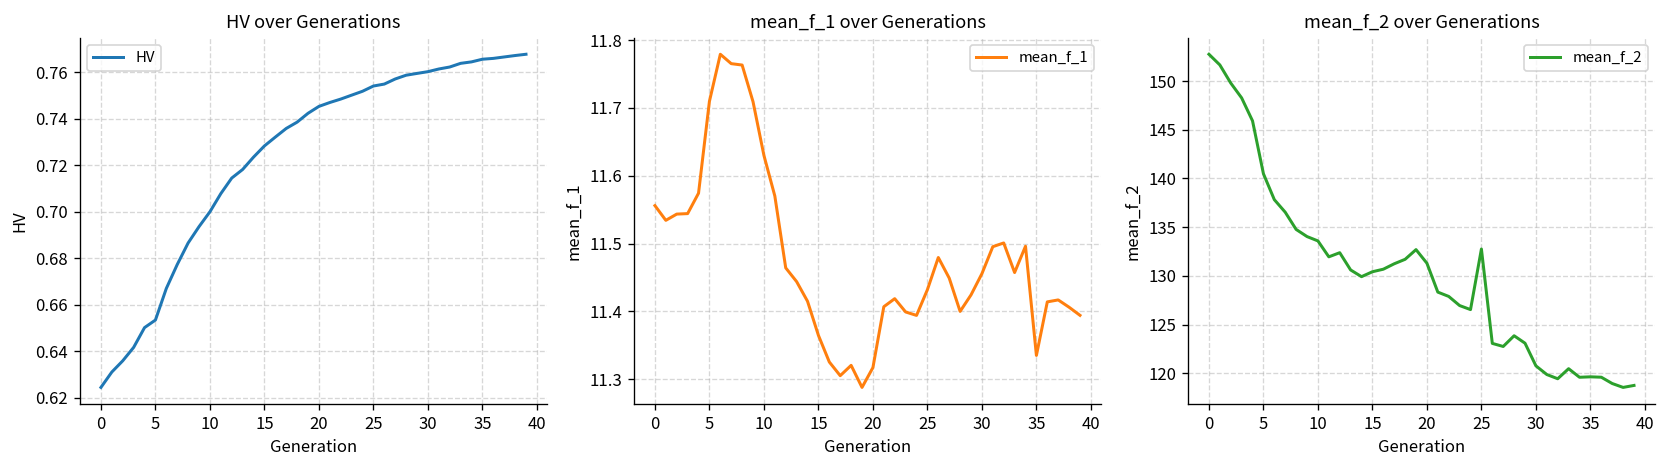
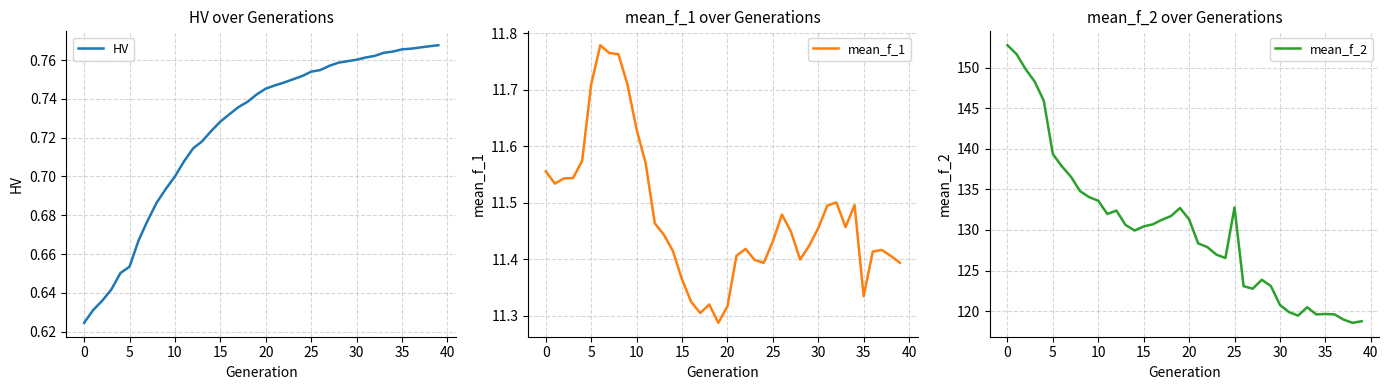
mean_f_2 over Generations, 5: 140 -> 139
